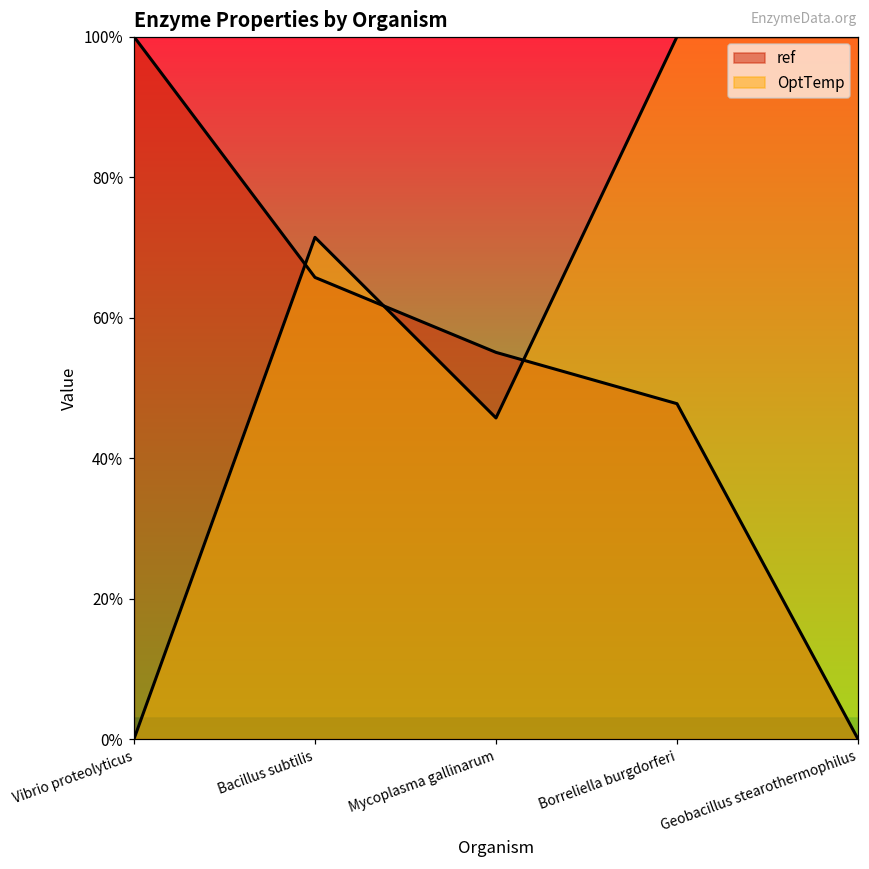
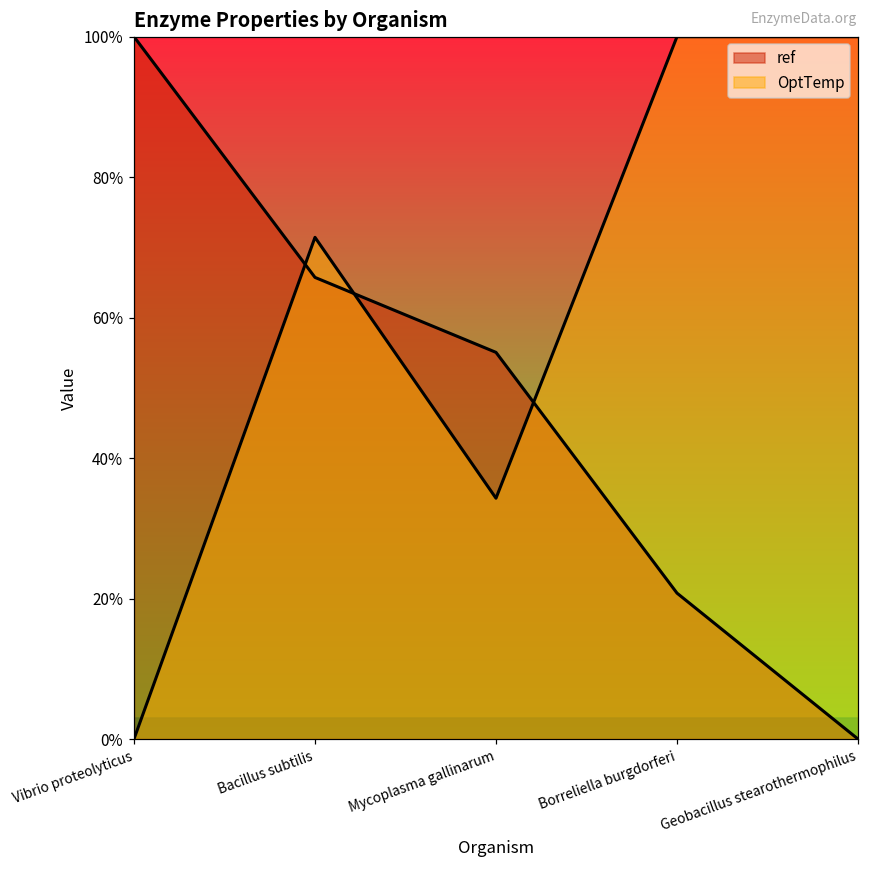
OptTemp, Mycoplasma gallinarum: 46% -> 34%
ref, Borreliella burgdorferi: 48% -> 21%
